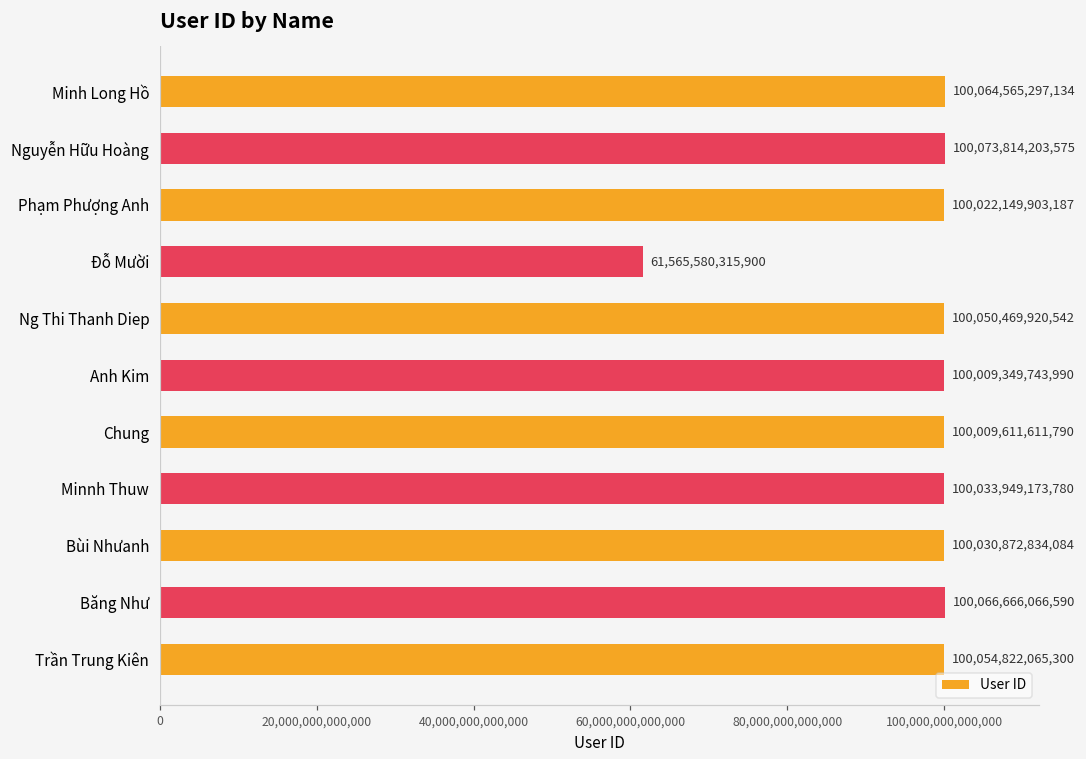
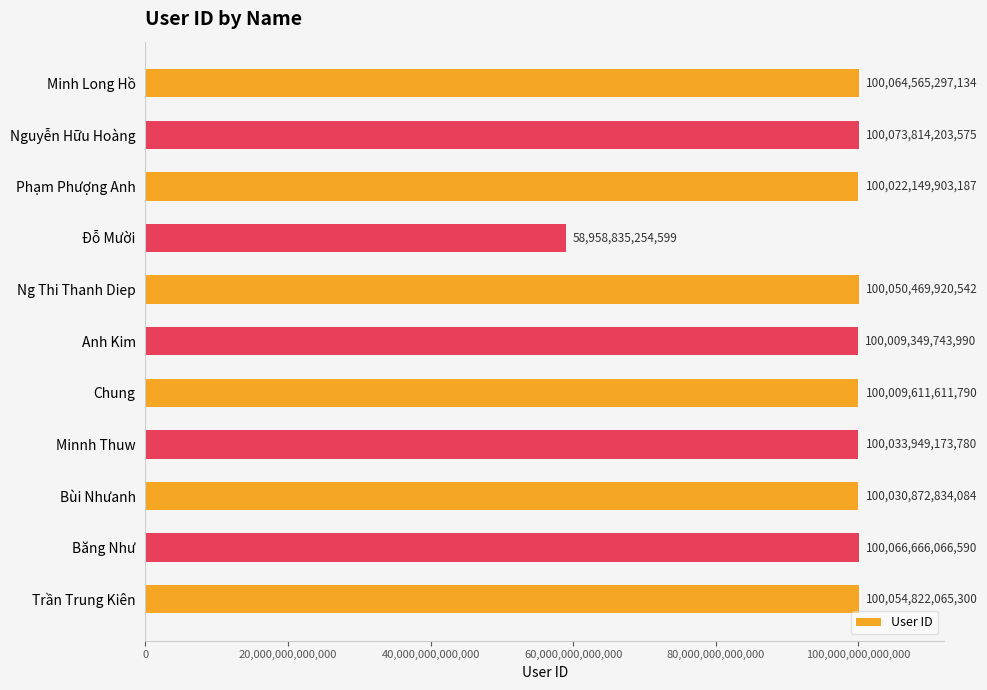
Đỗ Mười: 61,565,580,315,900 -> 58,958,835,254,599
